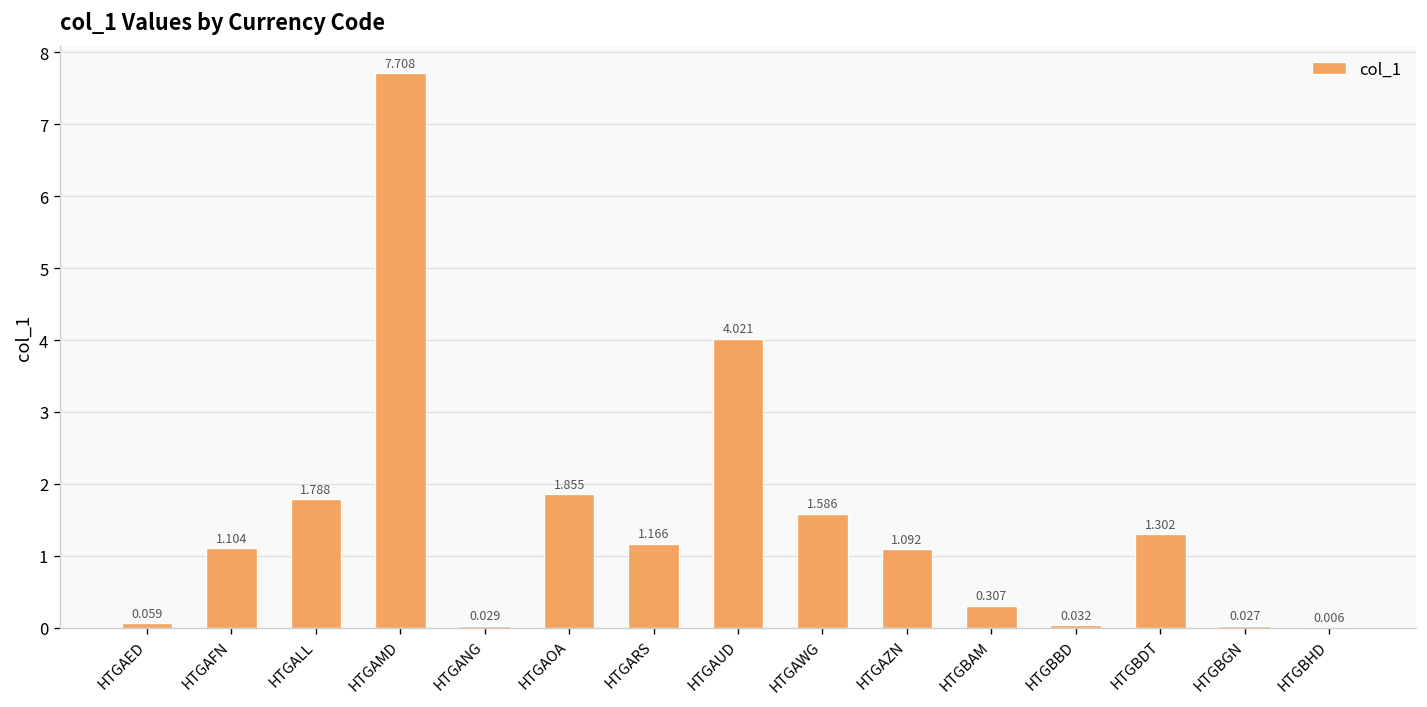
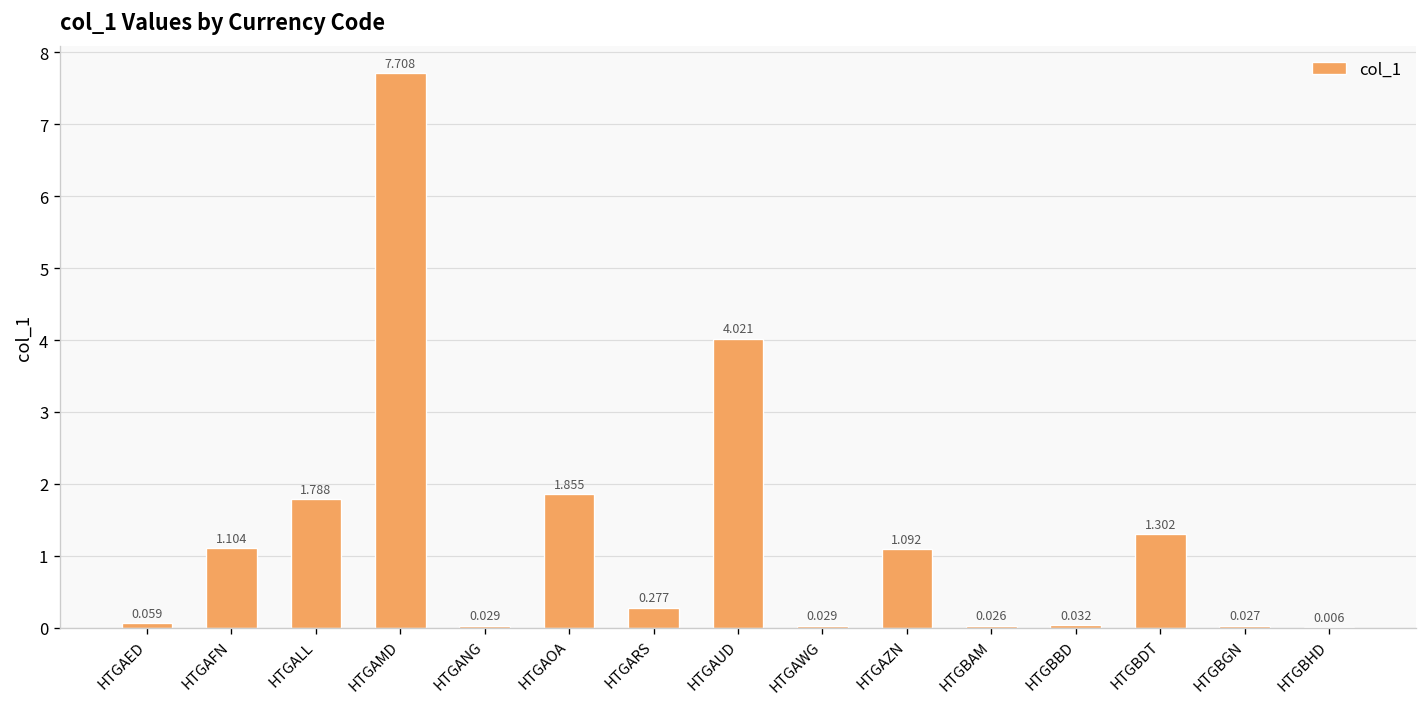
HTGARS: 1.166 -> 0.277
HTGAWG: 1.586 -> 0.029
HTGBAM: 0.307 -> 0.026
